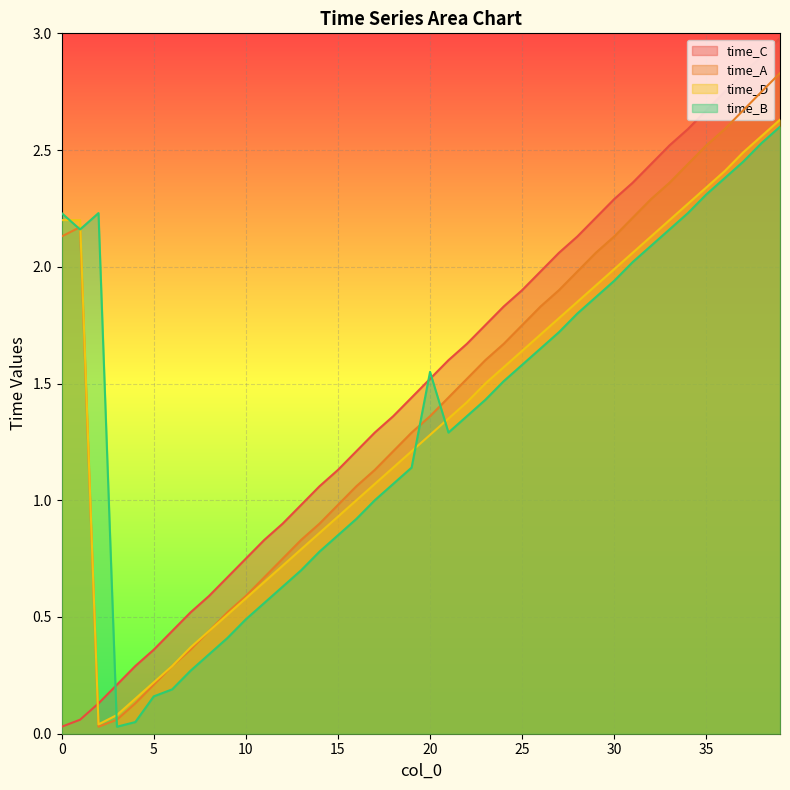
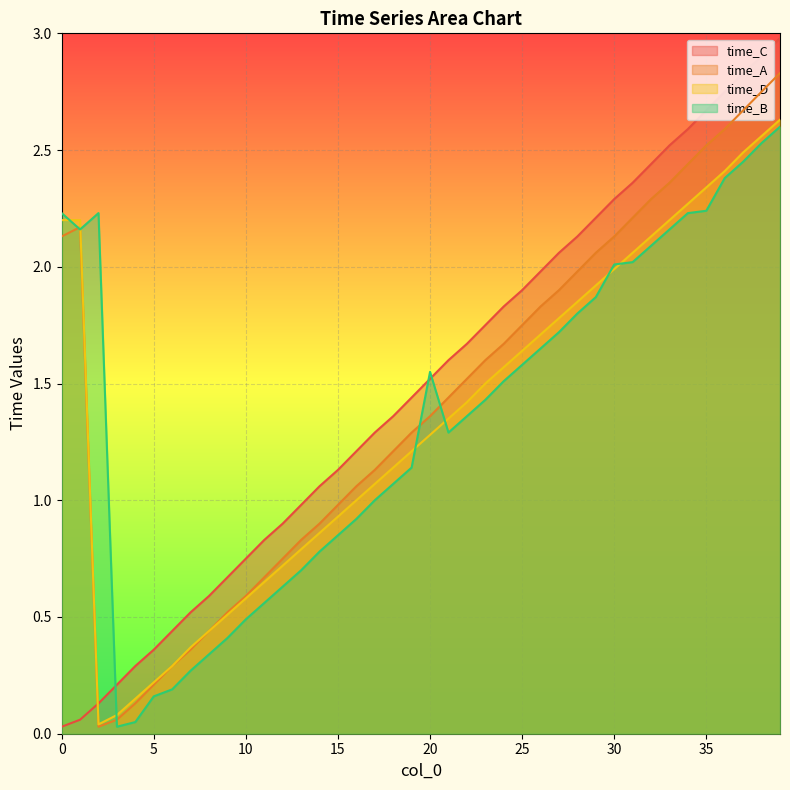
time_B, 30: 1.94 -> 2.01
time_B, 35: 2.31 -> 2.24
